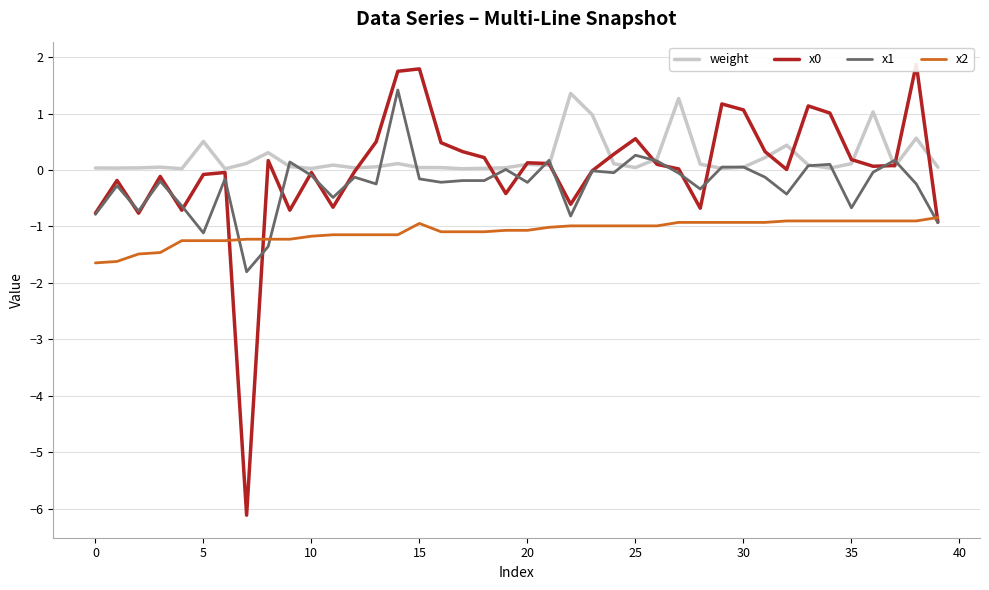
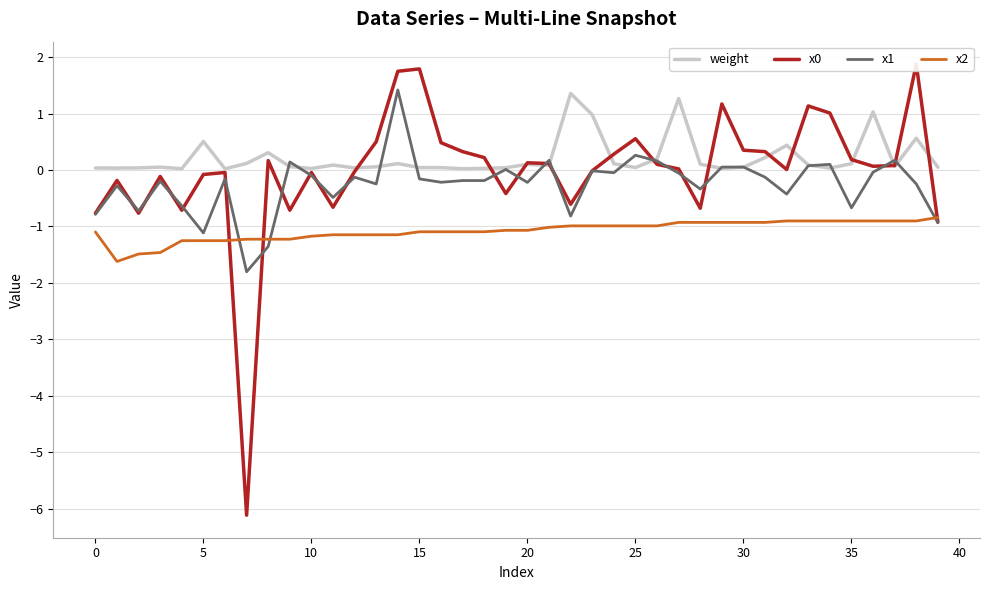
x2, 0: -1.6 -> -1.1
x2, 15: -0.9 -> -1.1
x0, 30: 1.1 -> 0.4
